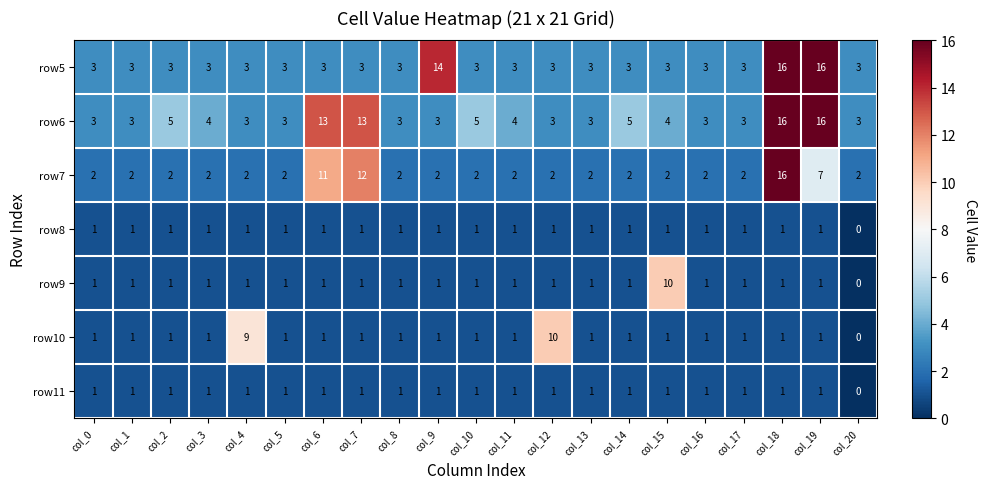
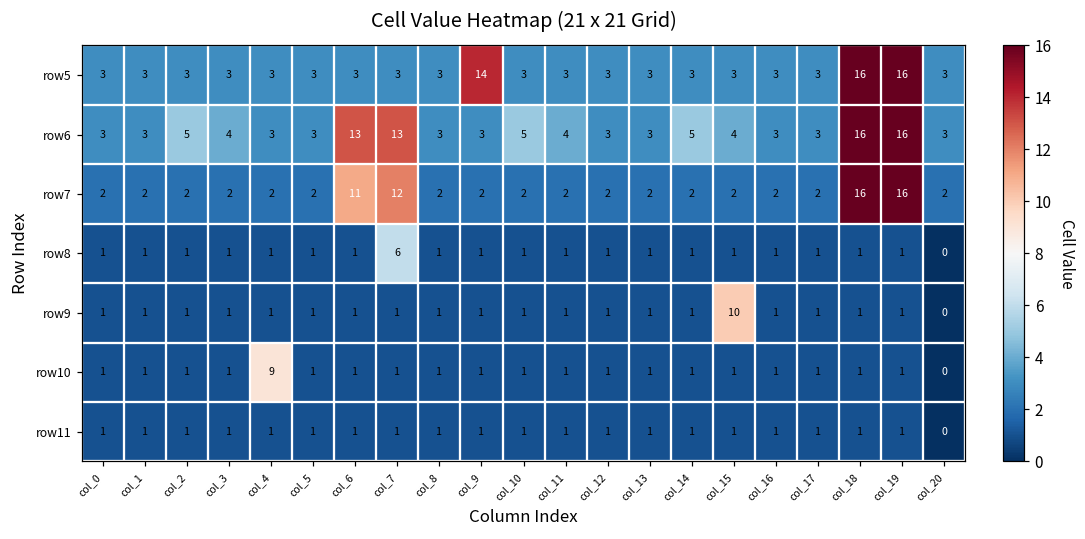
row7, col_19: 7 -> 16
row8, col_7: 1 -> 6
row10, col_12: 10 -> 1
